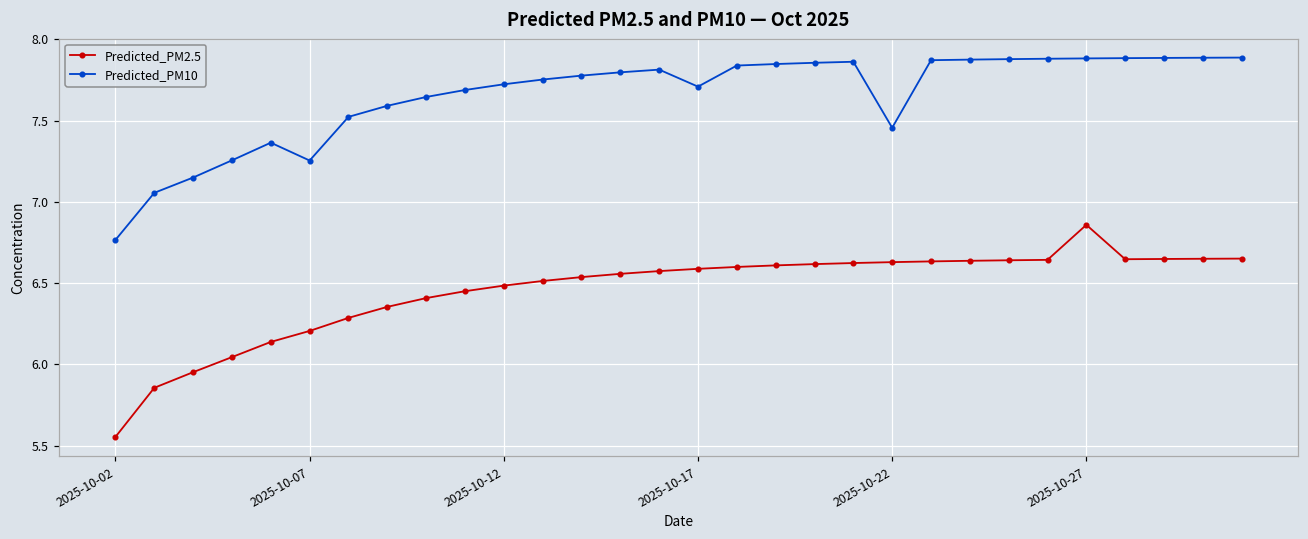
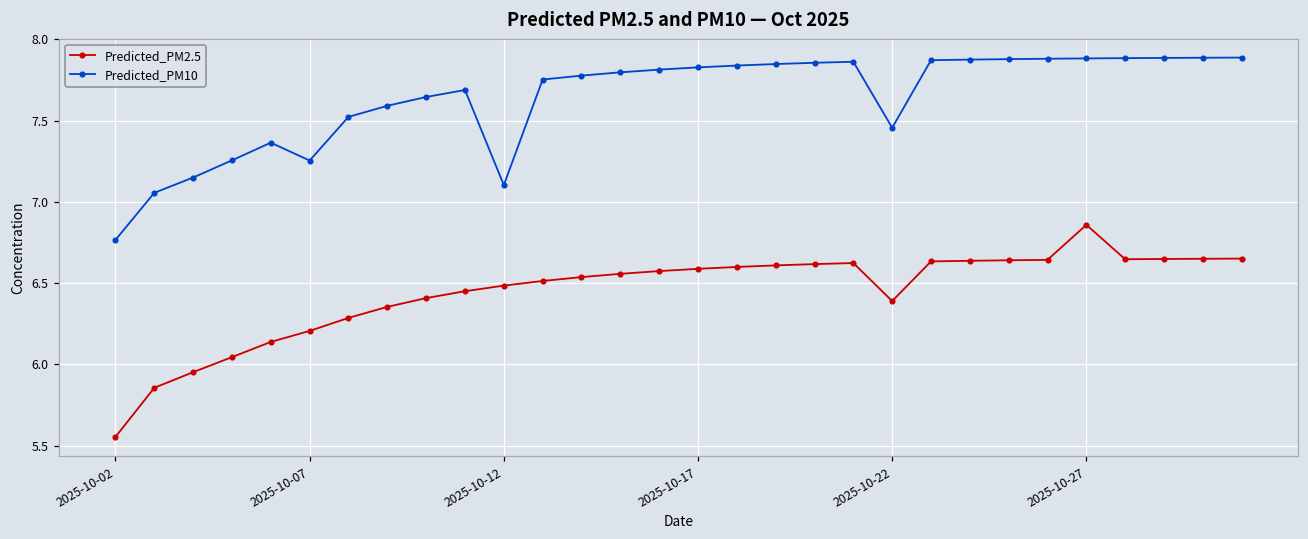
Predicted_PM10, 2025-10-12: 7.72 -> 7.10
Predicted_PM10, 2025-10-17: 7.71 -> 7.83
Predicted_PM2.5, 2025-10-22: 6.63 -> 6.39
